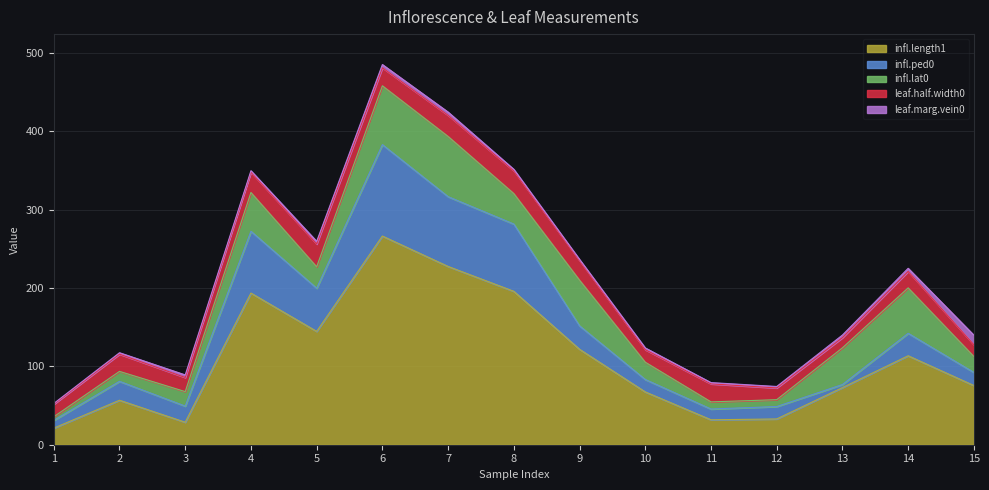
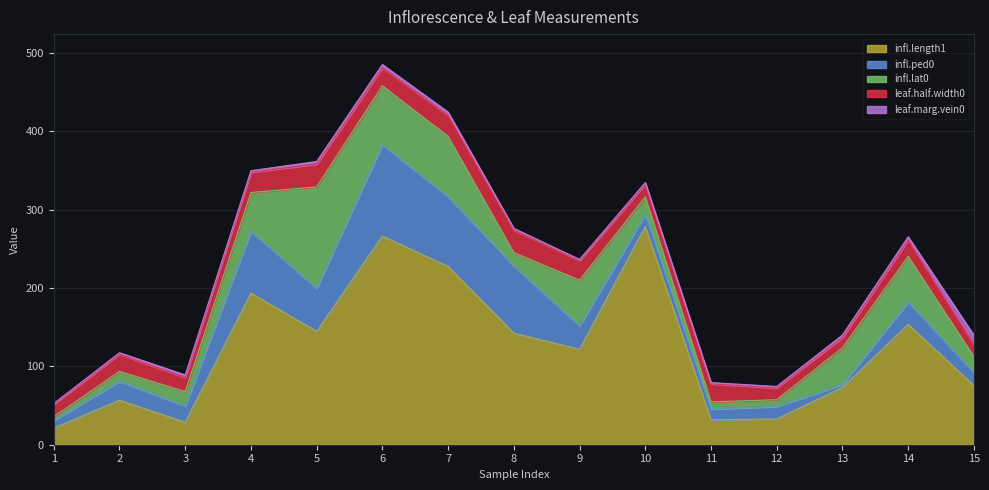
infl.lat0, 5: 30 -> 130
infl.length1, 8: 200 -> 140
infl.lat0, 8: 40 -> 20
infl.length1, 10: 70 -> 280
infl.length1, 14: 110 -> 150
